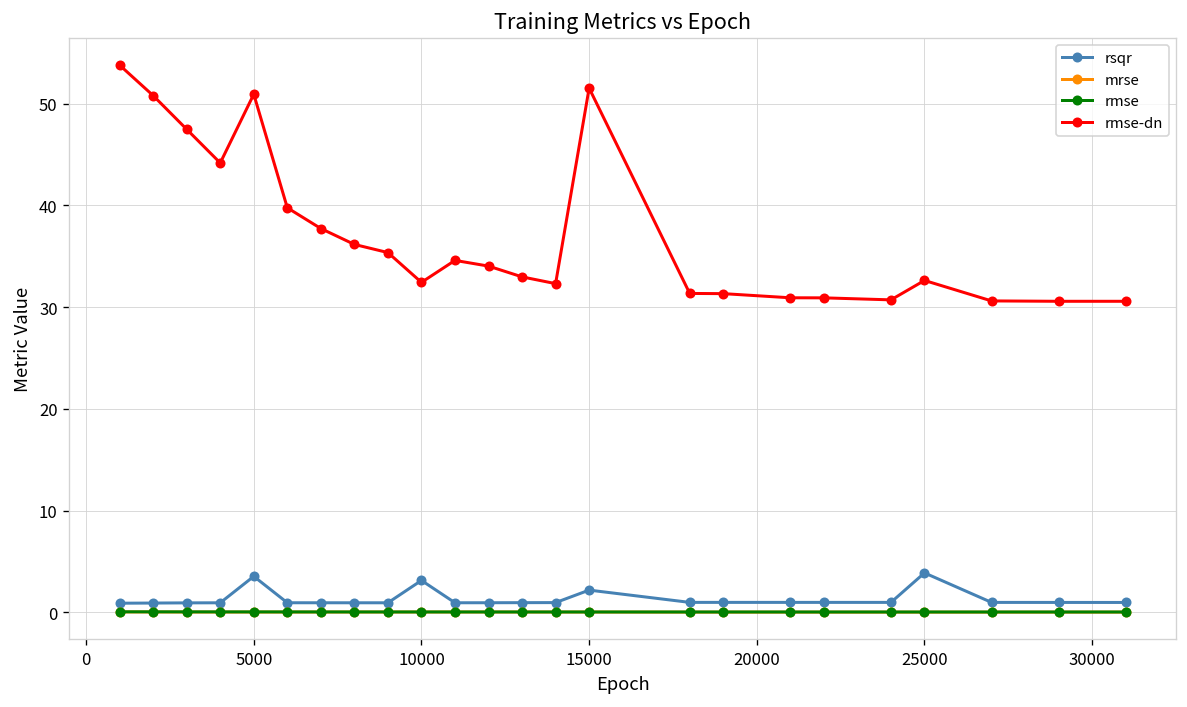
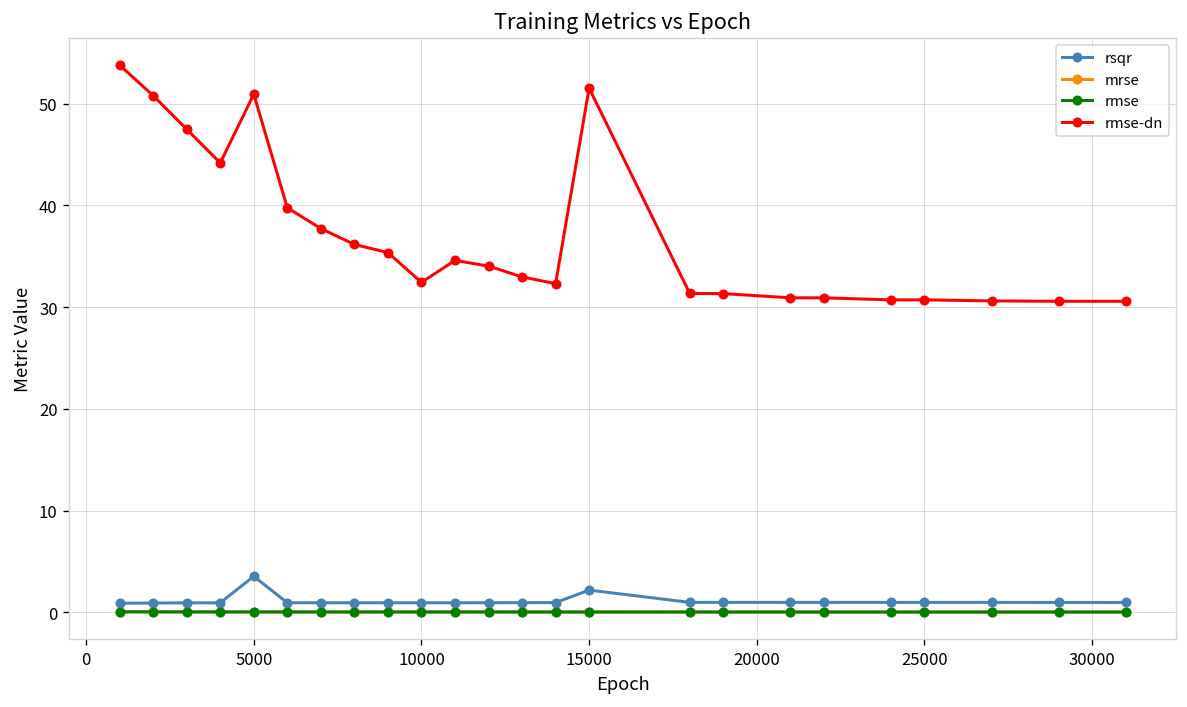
rsqr, 10000: 3 -> 1
rsqr, 25000: 4 -> 1
rmse-dn, 25000: 33 -> 31
